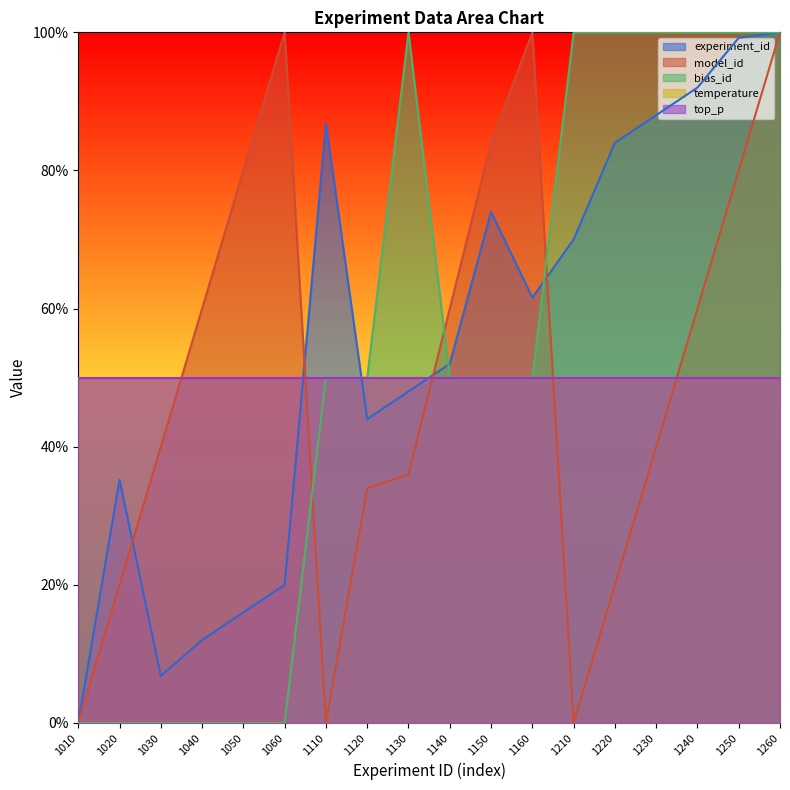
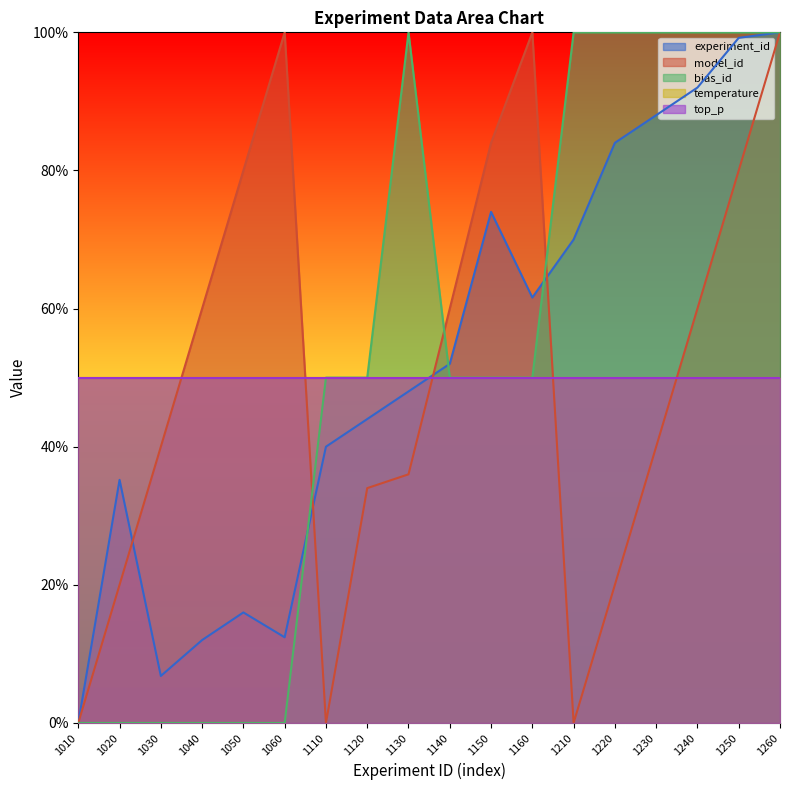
experiment_id, 1060: 20% -> 12%
experiment_id, 1110: 87% -> 40%
